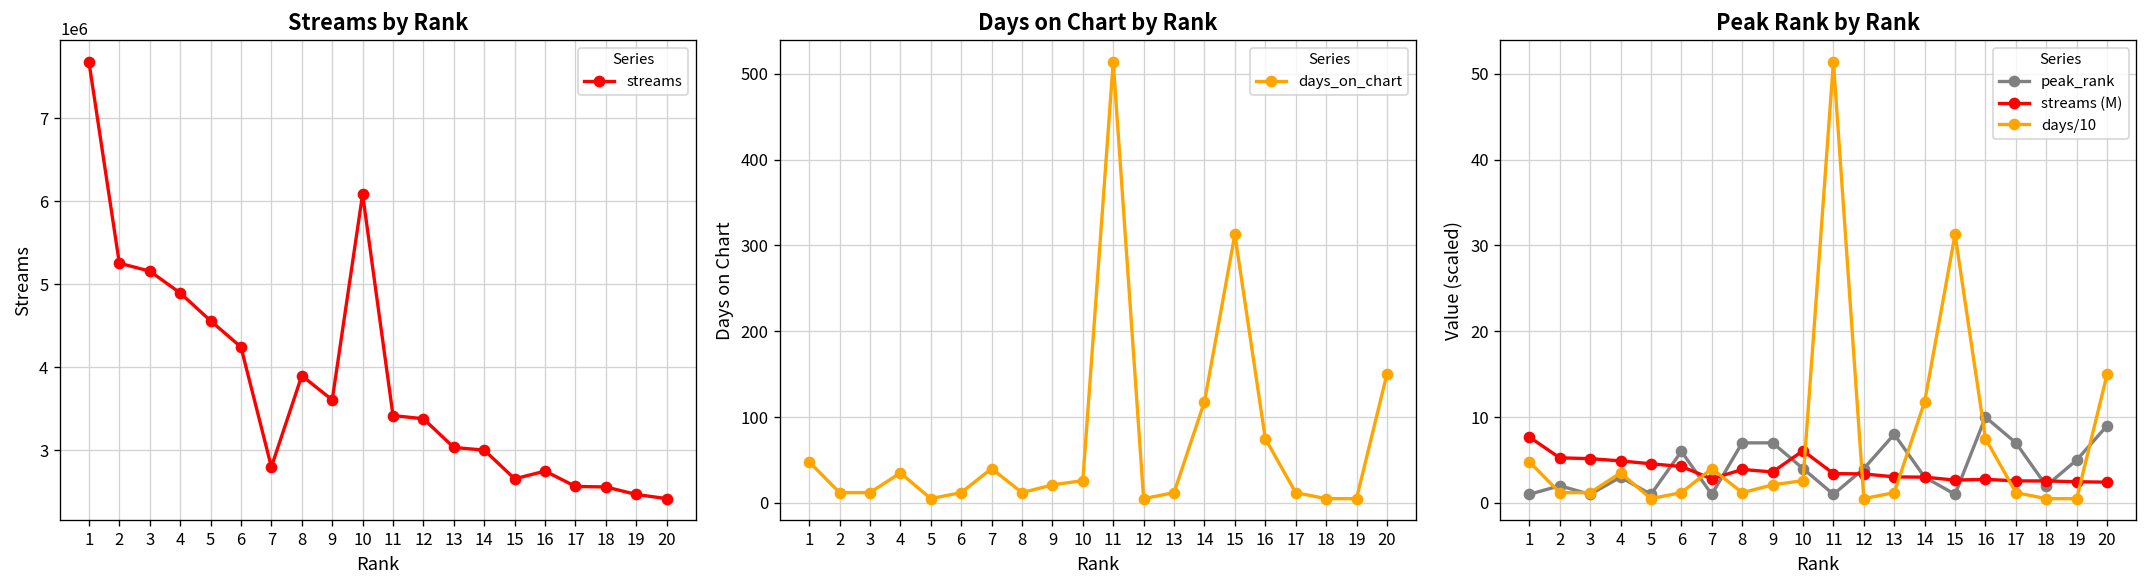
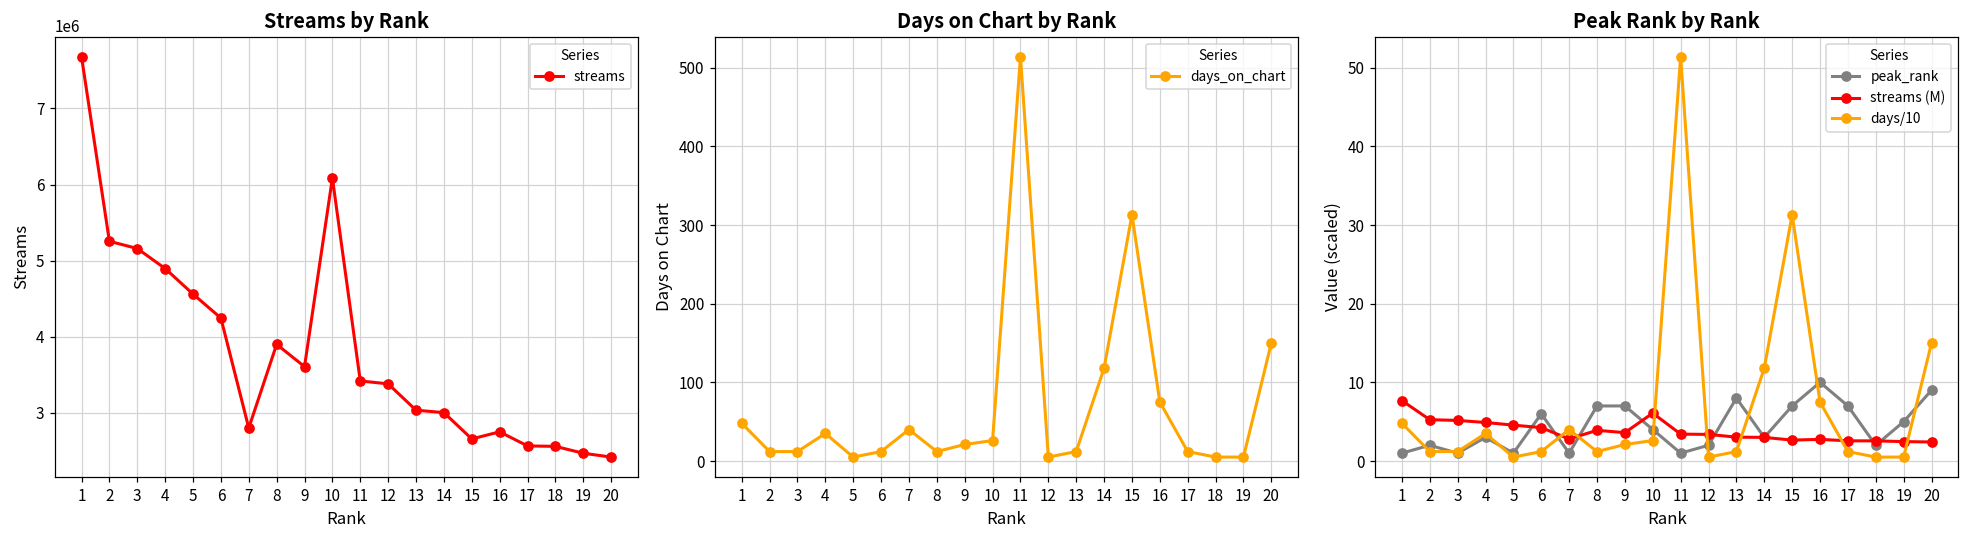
Peak Rank by Rank, peak_rank, 12: 4 -> 2
Peak Rank by Rank, peak_rank, 15: 1 -> 7
